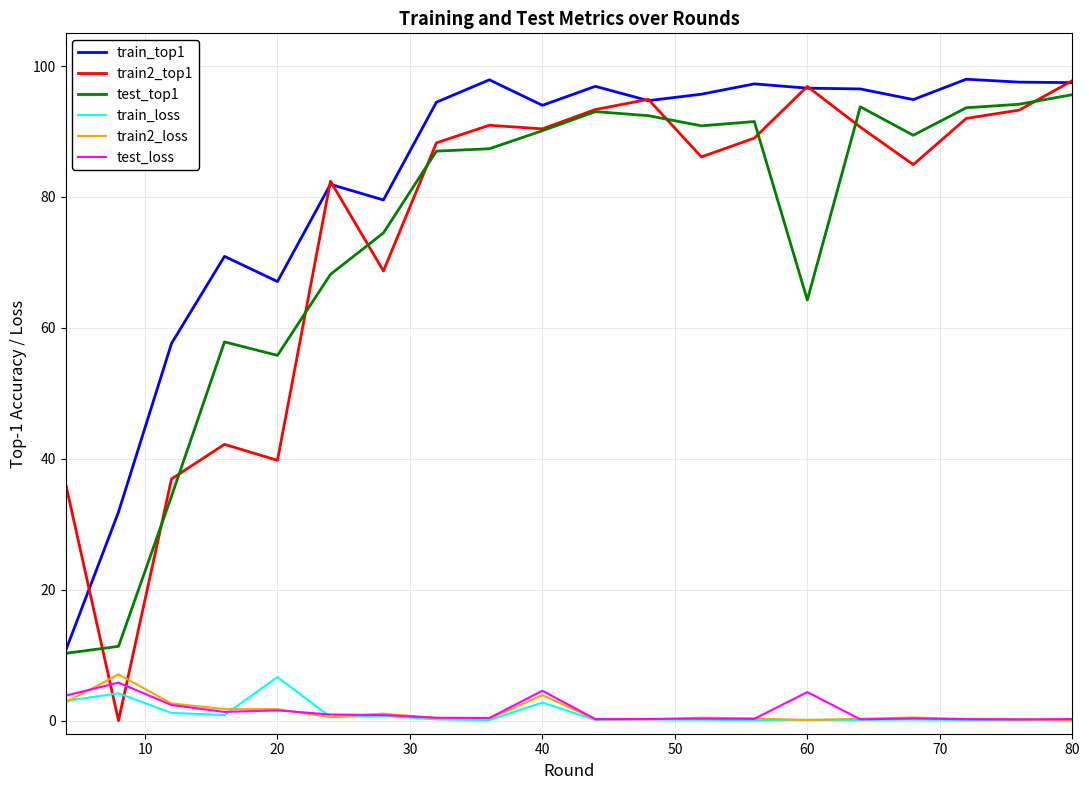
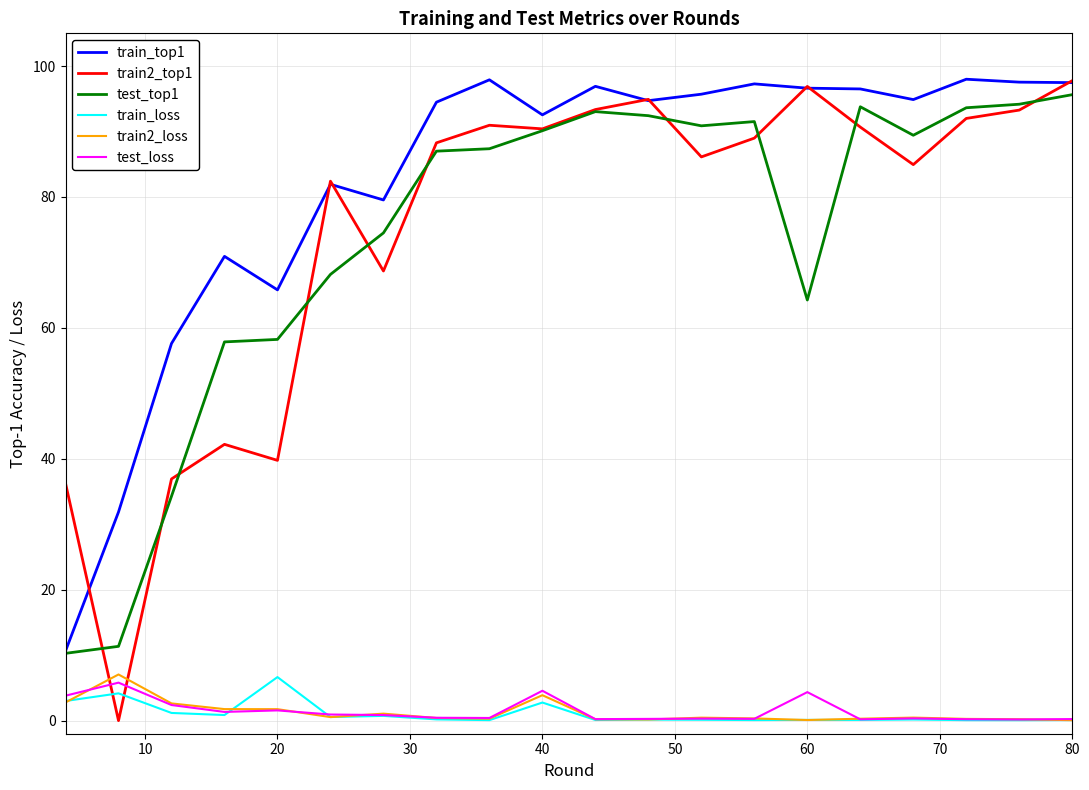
train_top1, 20: 67 -> 66
test_top1, 20: 56 -> 58
train_top1, 40: 94 -> 93
